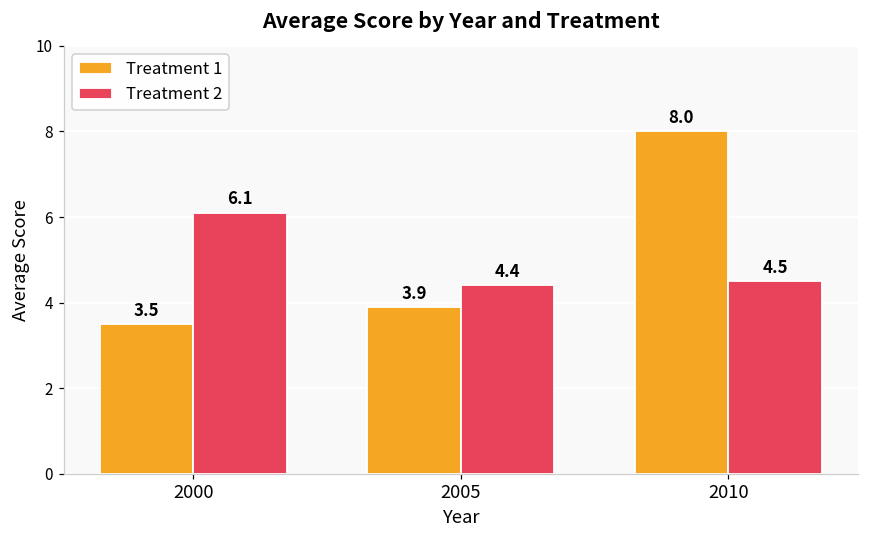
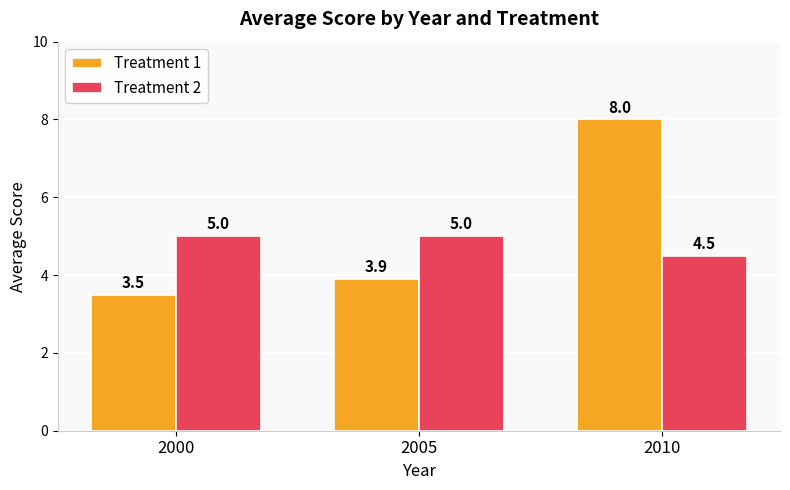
Treatment 2, 2000: 6.1 -> 5.0
Treatment 2, 2005: 4.4 -> 5.0
